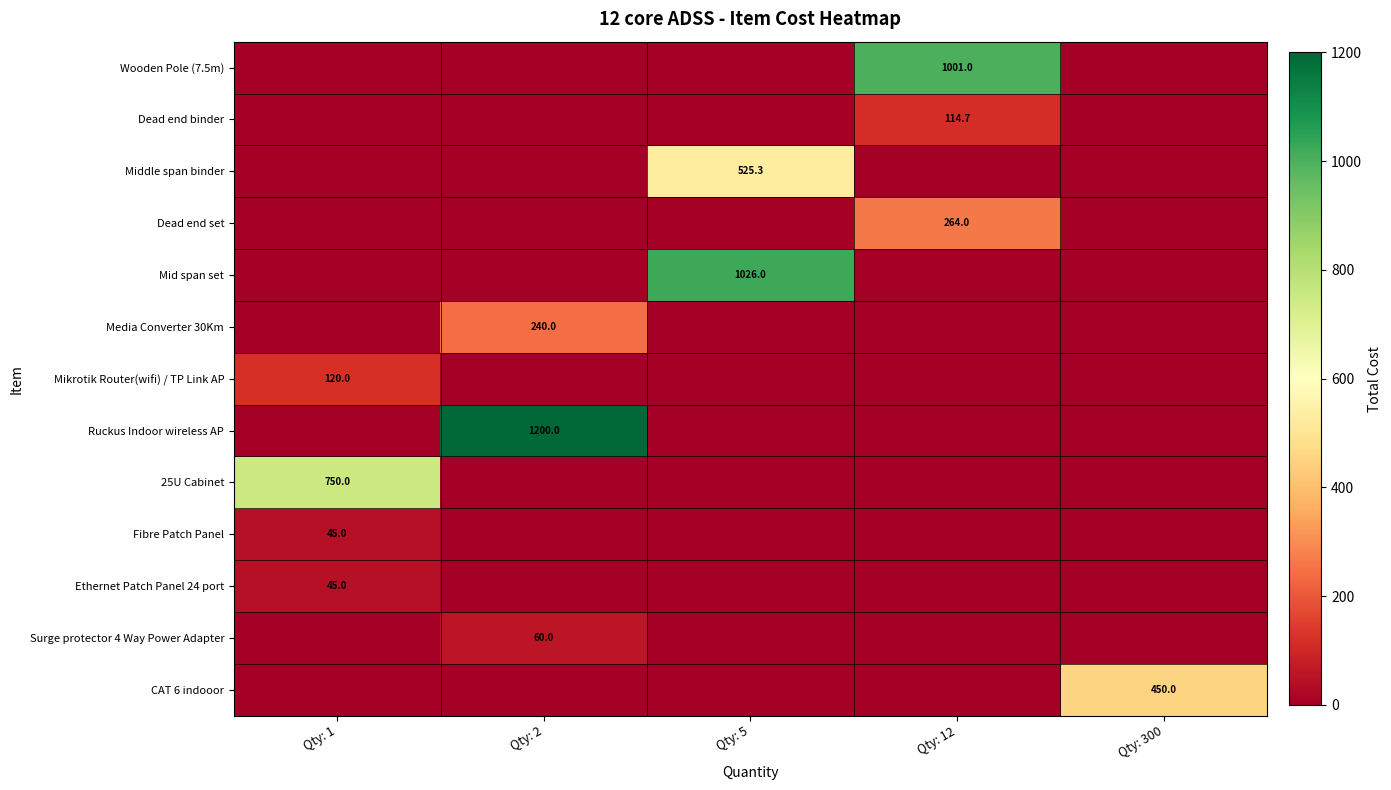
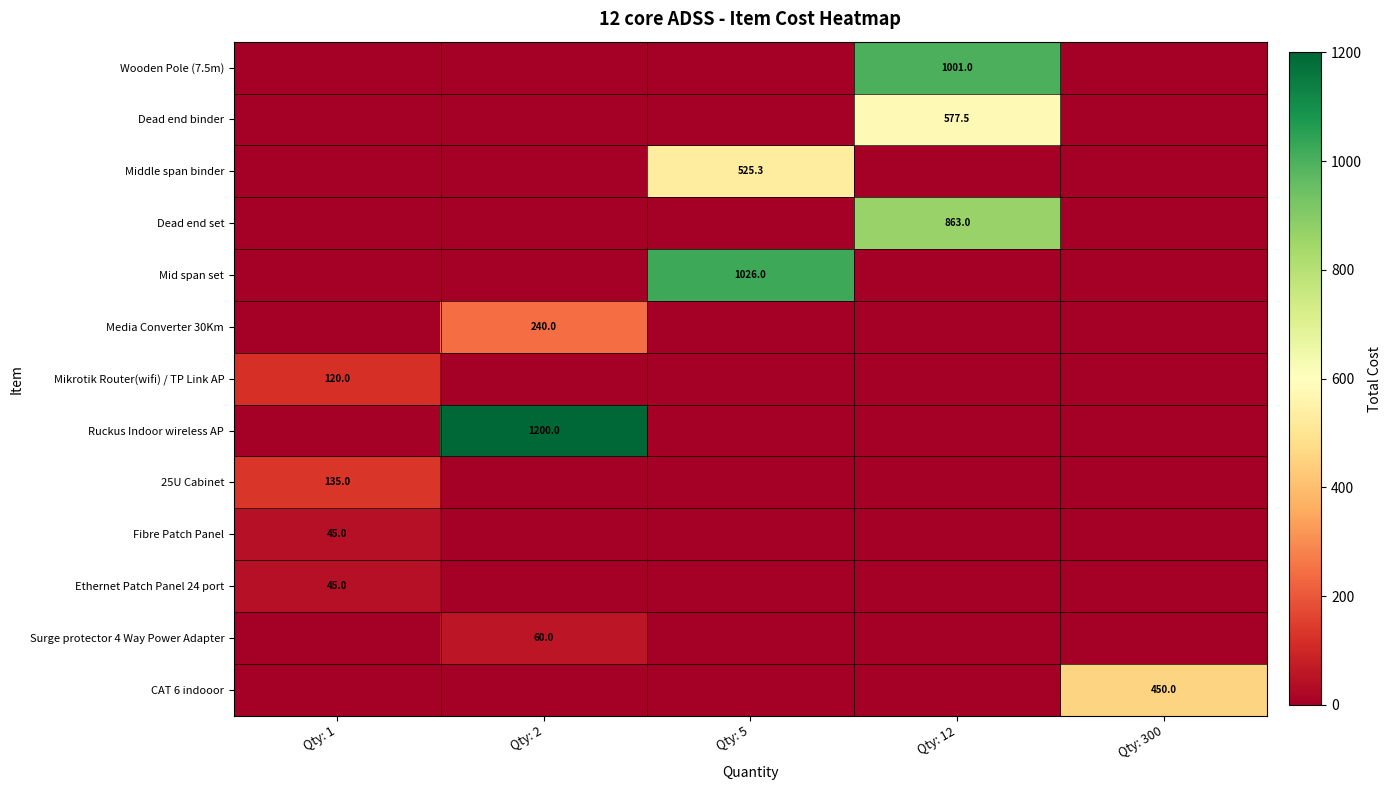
Dead end binder, Qty: 12: 114.7 -> 577.5
Dead end set, Qty: 12: 264.0 -> 863.0
25U Cabinet, Qty: 1: 750.0 -> 135.0
